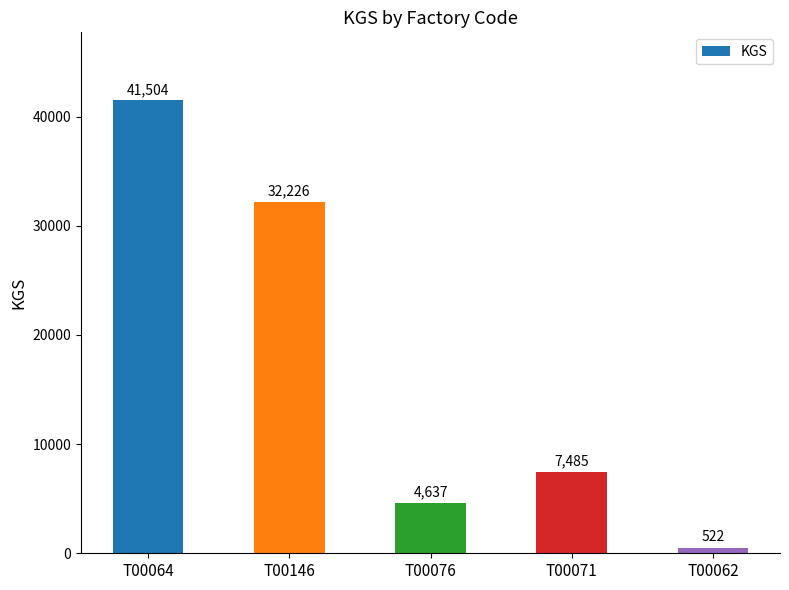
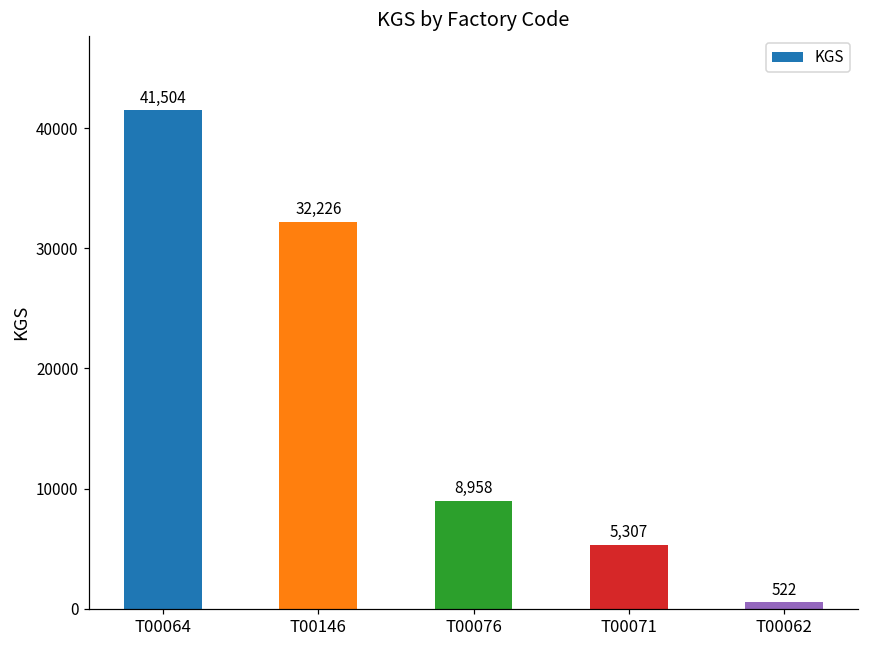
T00076: 4,637 -> 8,958
T00071: 7,485 -> 5,307
